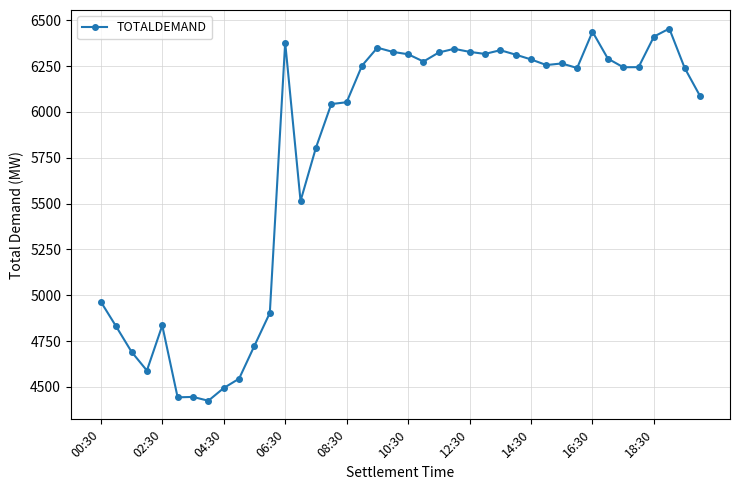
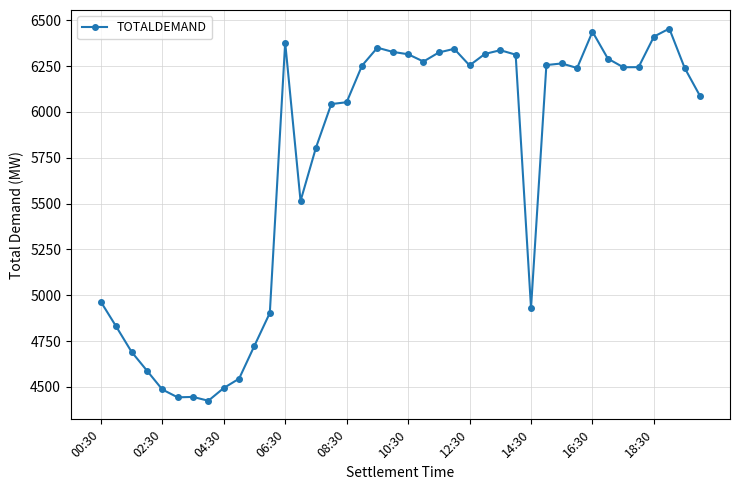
02:30: 4830 -> 4490
12:30: 6330 -> 6250
14:30: 6290 -> 4930
